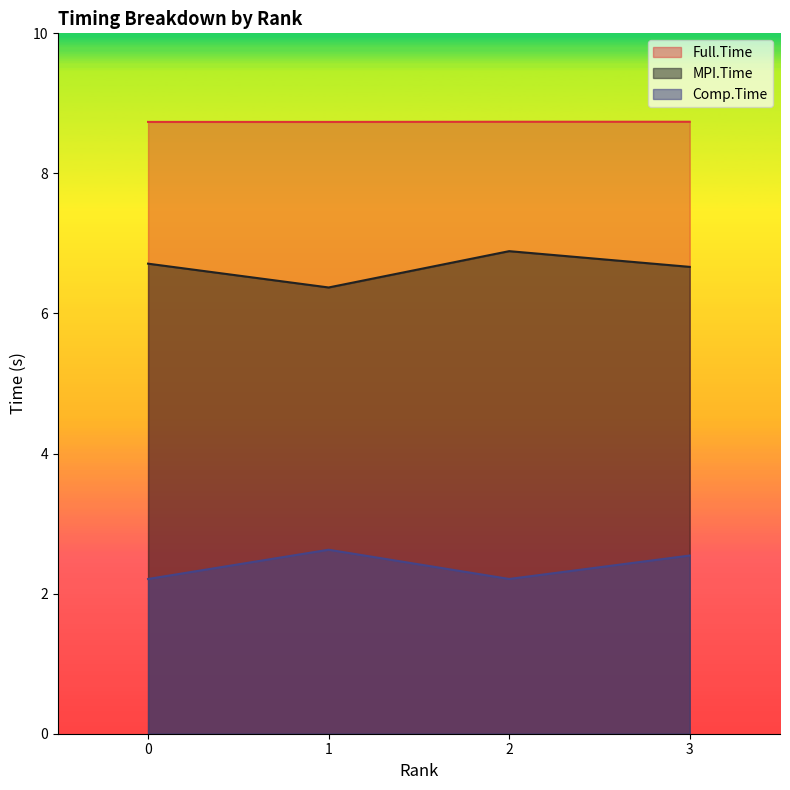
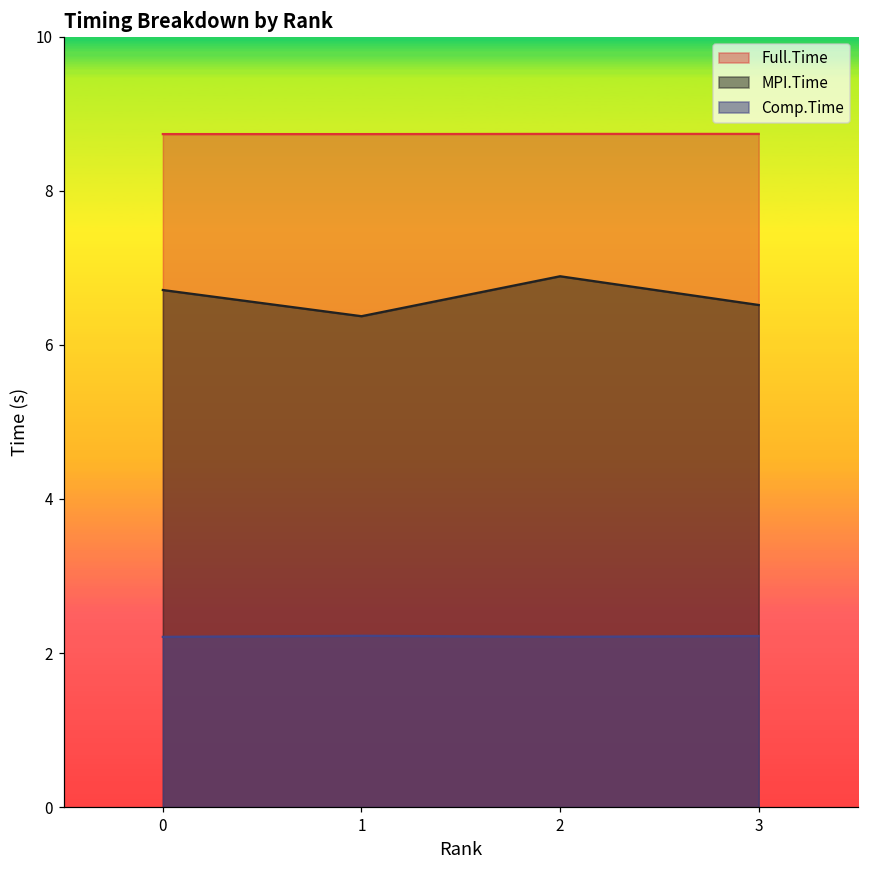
Comp.Time, 1: 2.6 -> 2.2
MPI.Time, 3: 6.7 -> 6.5
Comp.Time, 3: 2.5 -> 2.2
